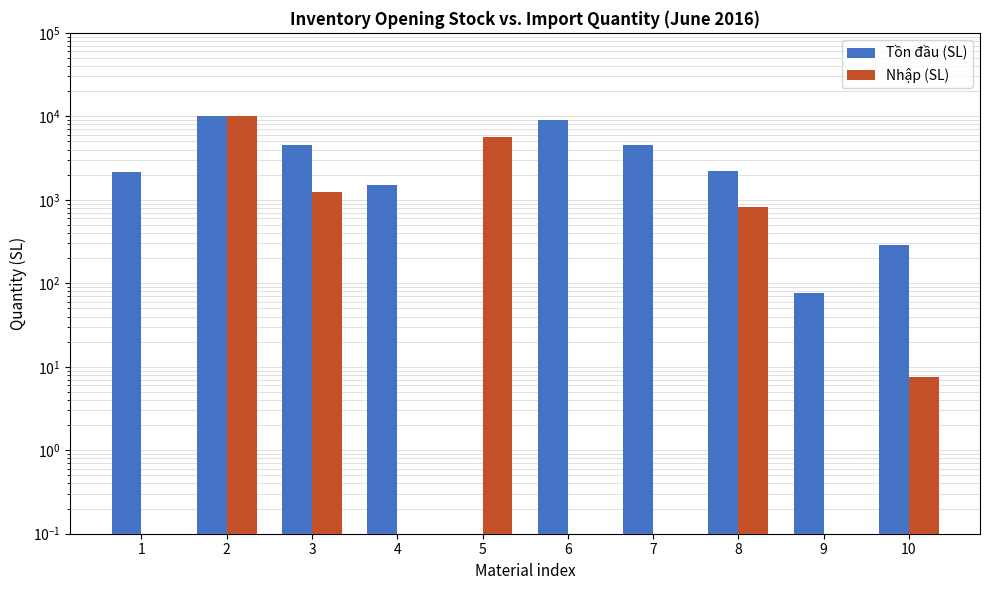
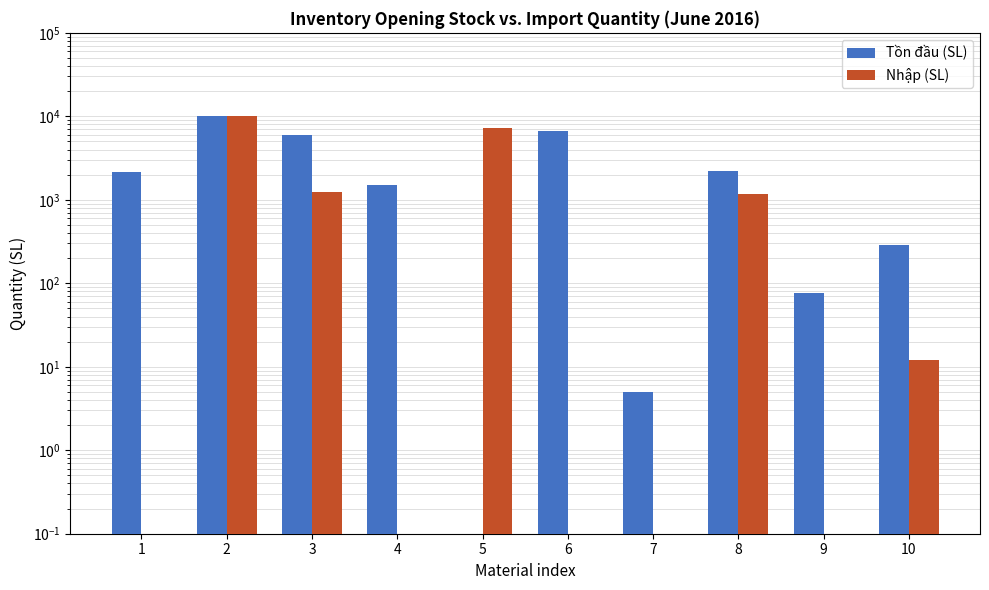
Tồn đầu (SL), 3: 5000 -> 6000
Nhập (SL), 5: 6000 -> 7000
Tồn đầu (SL), 6: 9000 -> 7000
Tồn đầu (SL), 7: 4000 -> 5
Nhập (SL), 8: 800 -> 1200
Nhập (SL), 10: 8 -> 12
